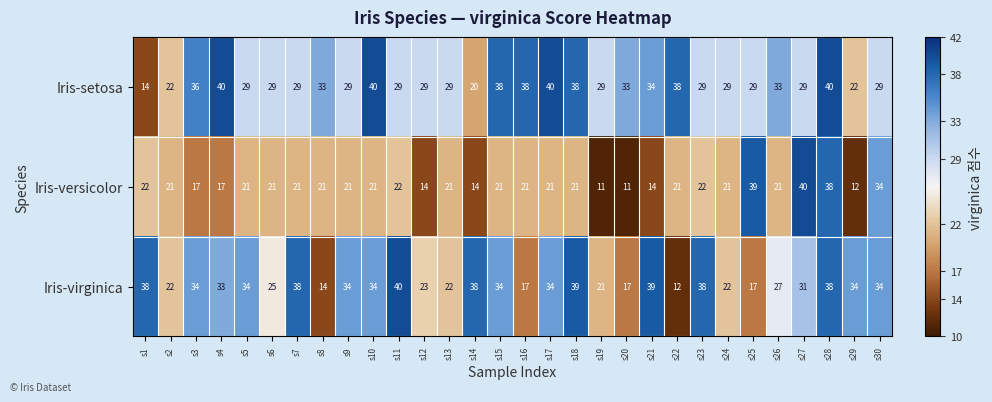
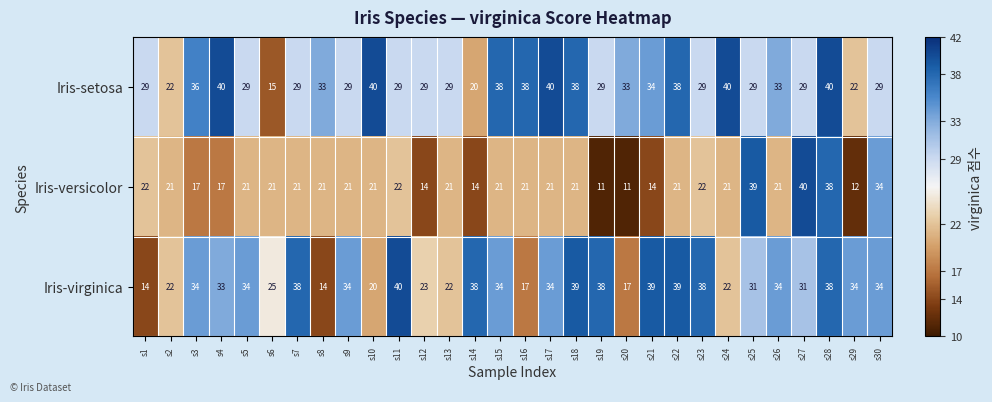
Iris-setosa, s1: 14 -> 29
Iris-setosa, s6: 29 -> 15
Iris-setosa, s24: 29 -> 40
Iris-virginica, s1: 38 -> 14
Iris-virginica, s10: 34 -> 20
Iris-virginica, s19: 21 -> 38
Iris-virginica, s22: 12 -> 39
Iris-virginica, s25: 17 -> 31
Iris-virginica, s26: 27 -> 34
